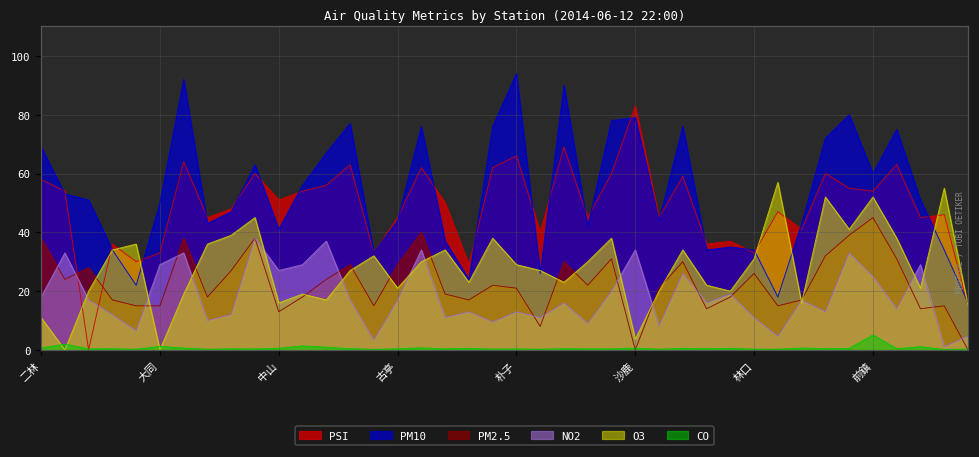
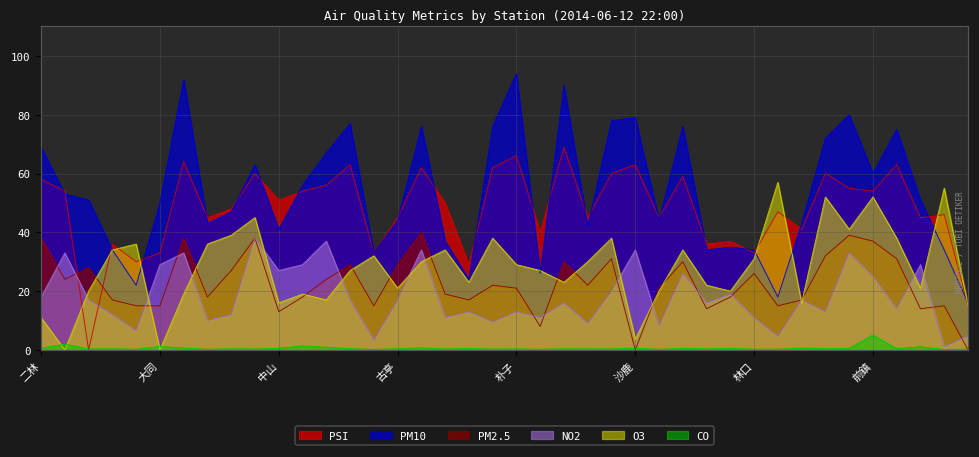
PSI, 沙鹿: 83 -> 63
PM2.5, 前鎮: 45 -> 37
